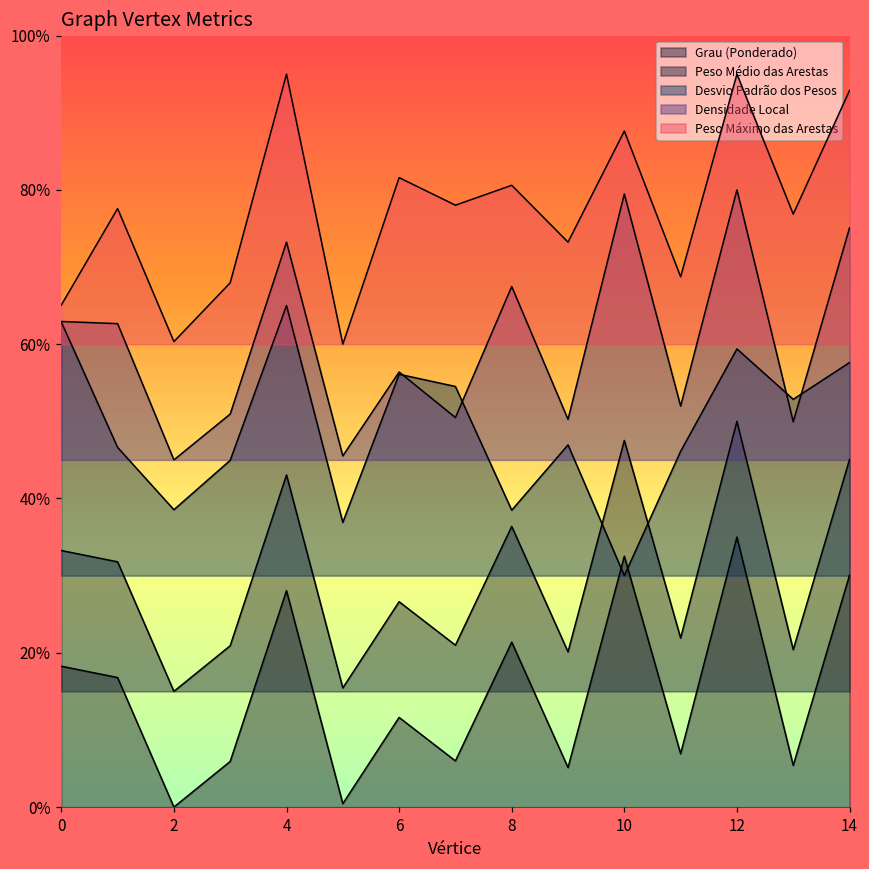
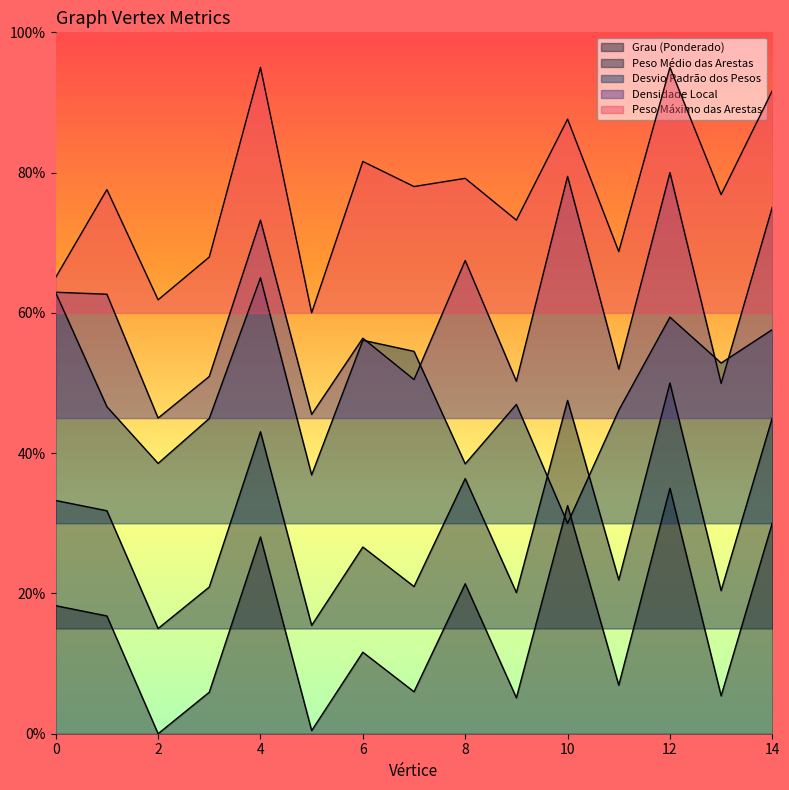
Peso Máximo das Arestas, 2: 60% -> 62%
Peso Máximo das Arestas, 8: 81% -> 79%
Peso Máximo das Arestas, 14: 93% -> 92%
